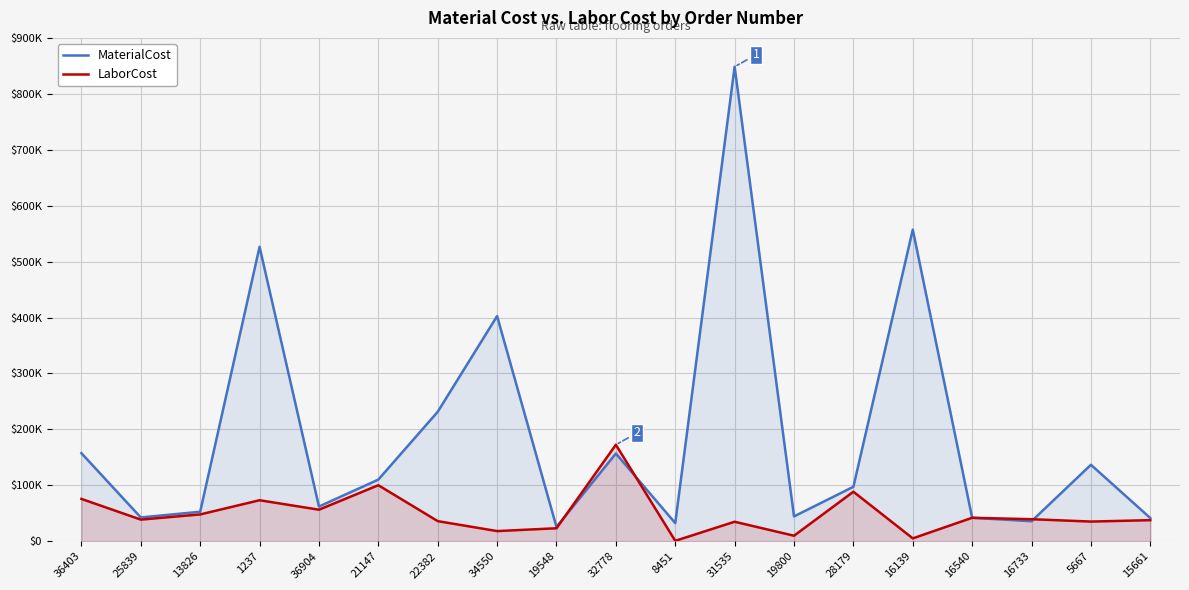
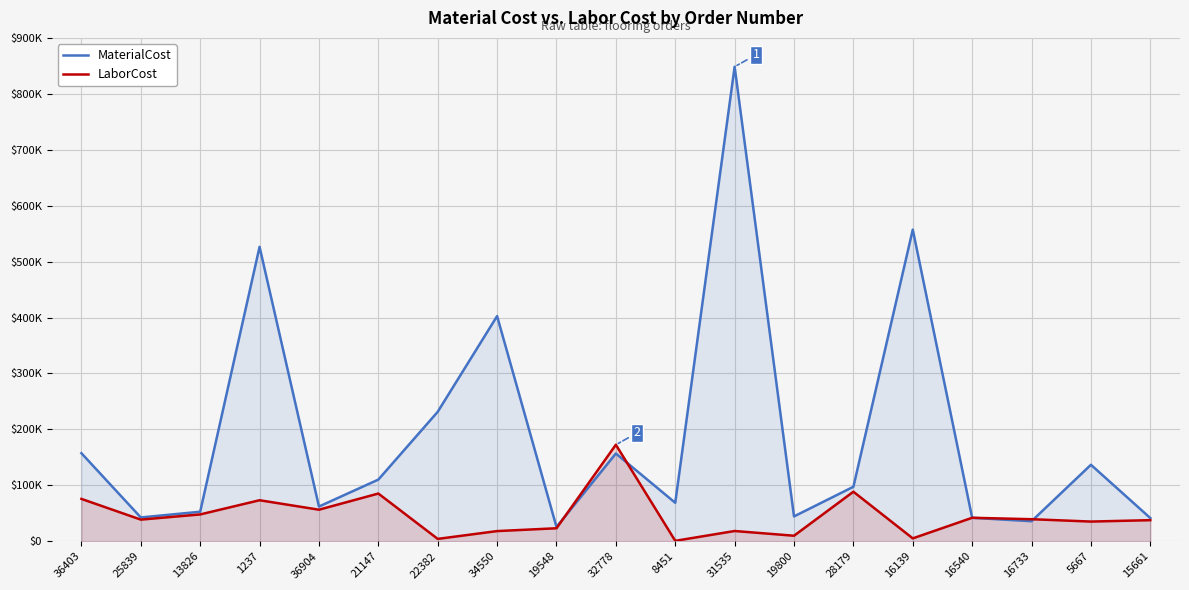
LaborCost, 21147: $100000 -> $90000
LaborCost, 22382: $40000 -> $0
MaterialCost, 8451: $30000 -> $70000
LaborCost, 31535: $30000 -> $20000
